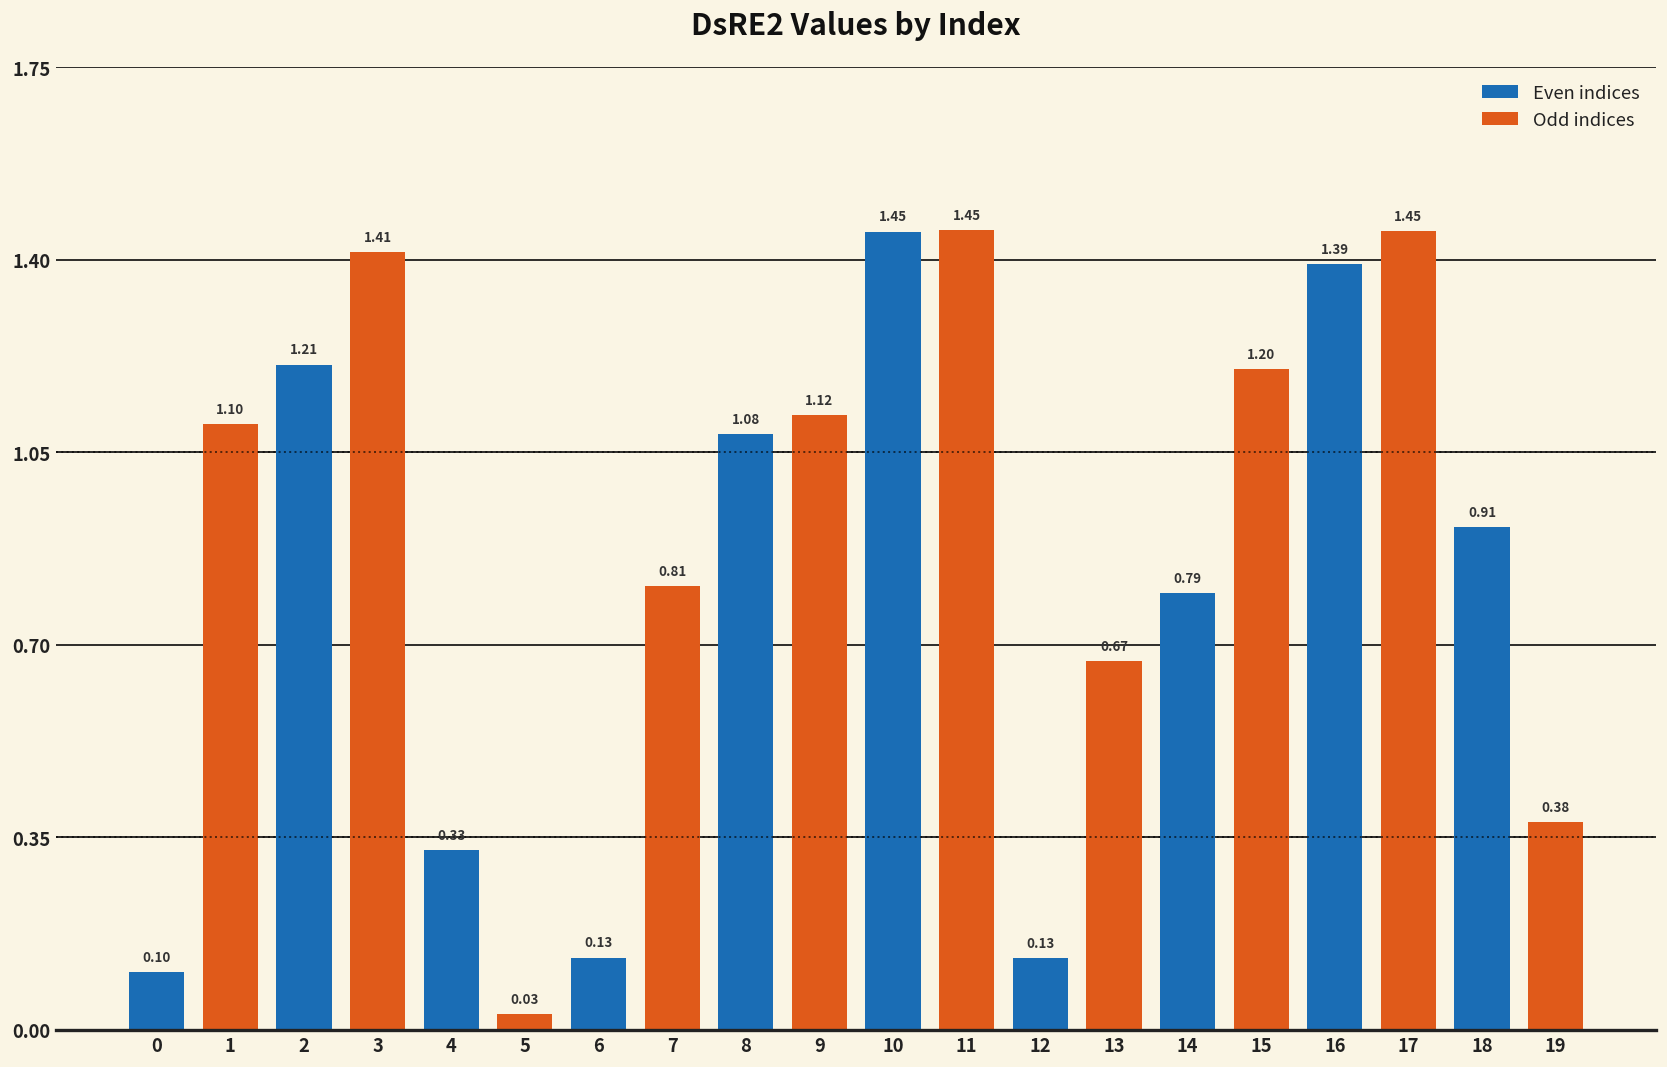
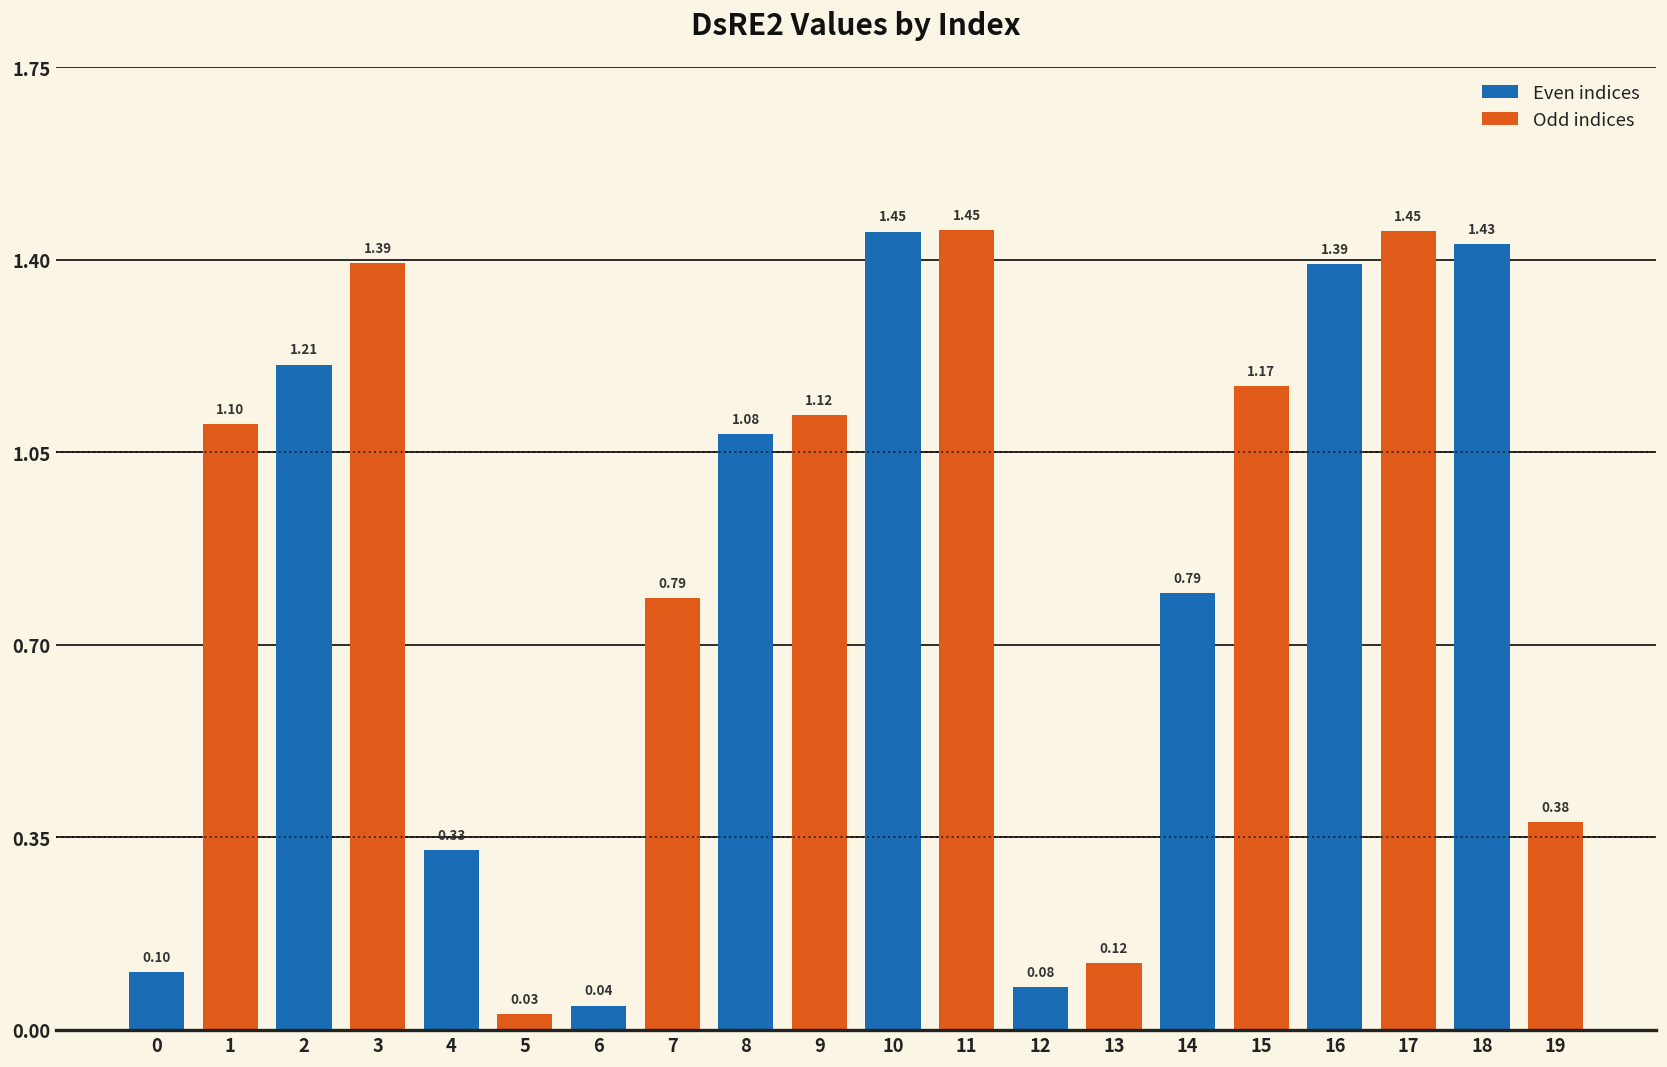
3: 1.41 -> 1.39
6: 0.13 -> 0.04
7: 0.81 -> 0.79
12: 0.13 -> 0.08
13: 0.67 -> 0.12
15: 1.20 -> 1.17
18: 0.91 -> 1.43
